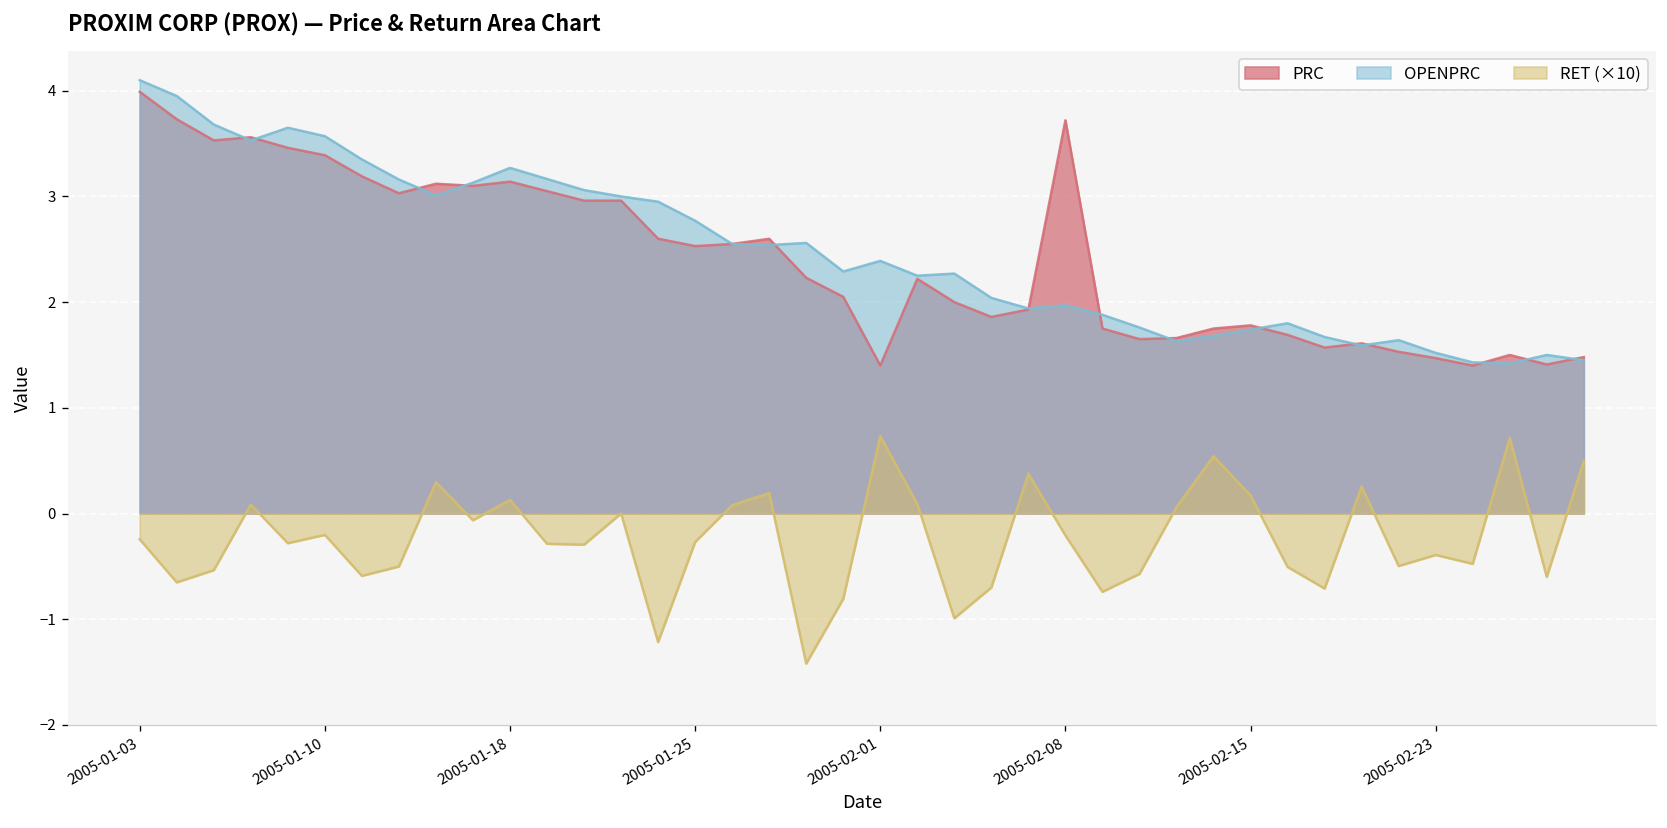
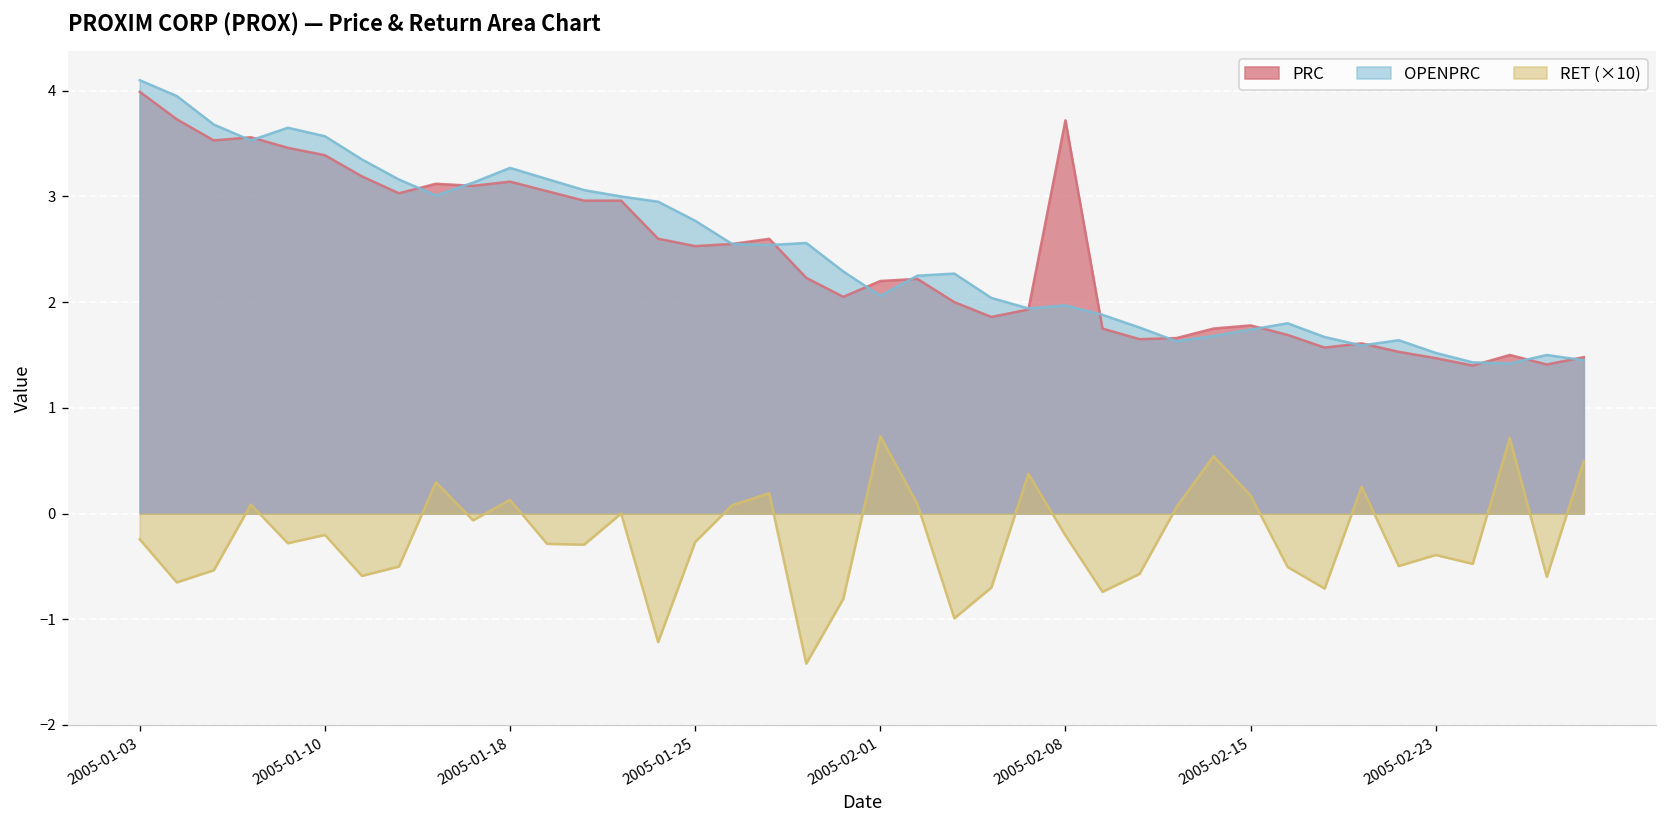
PRC, 2005-02-01: 1.4 -> 2.2
OPENPRC, 2005-02-01: 2.4 -> 2.1
